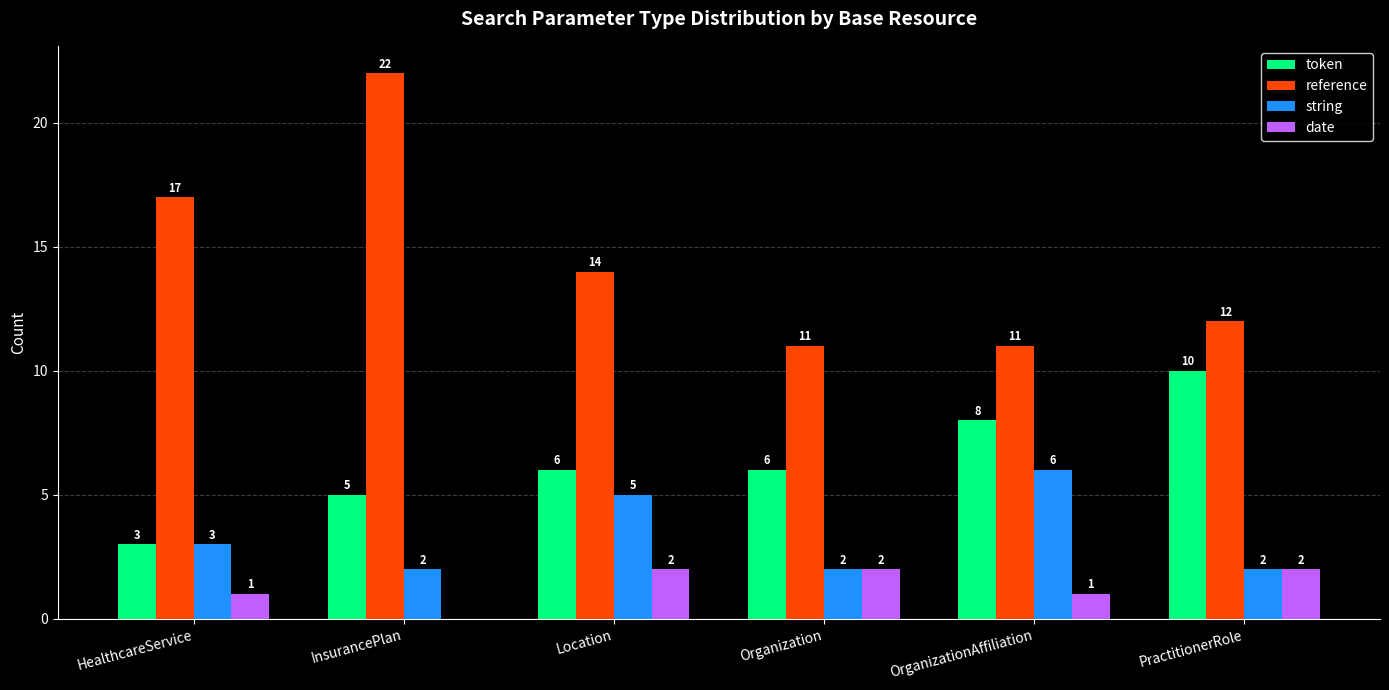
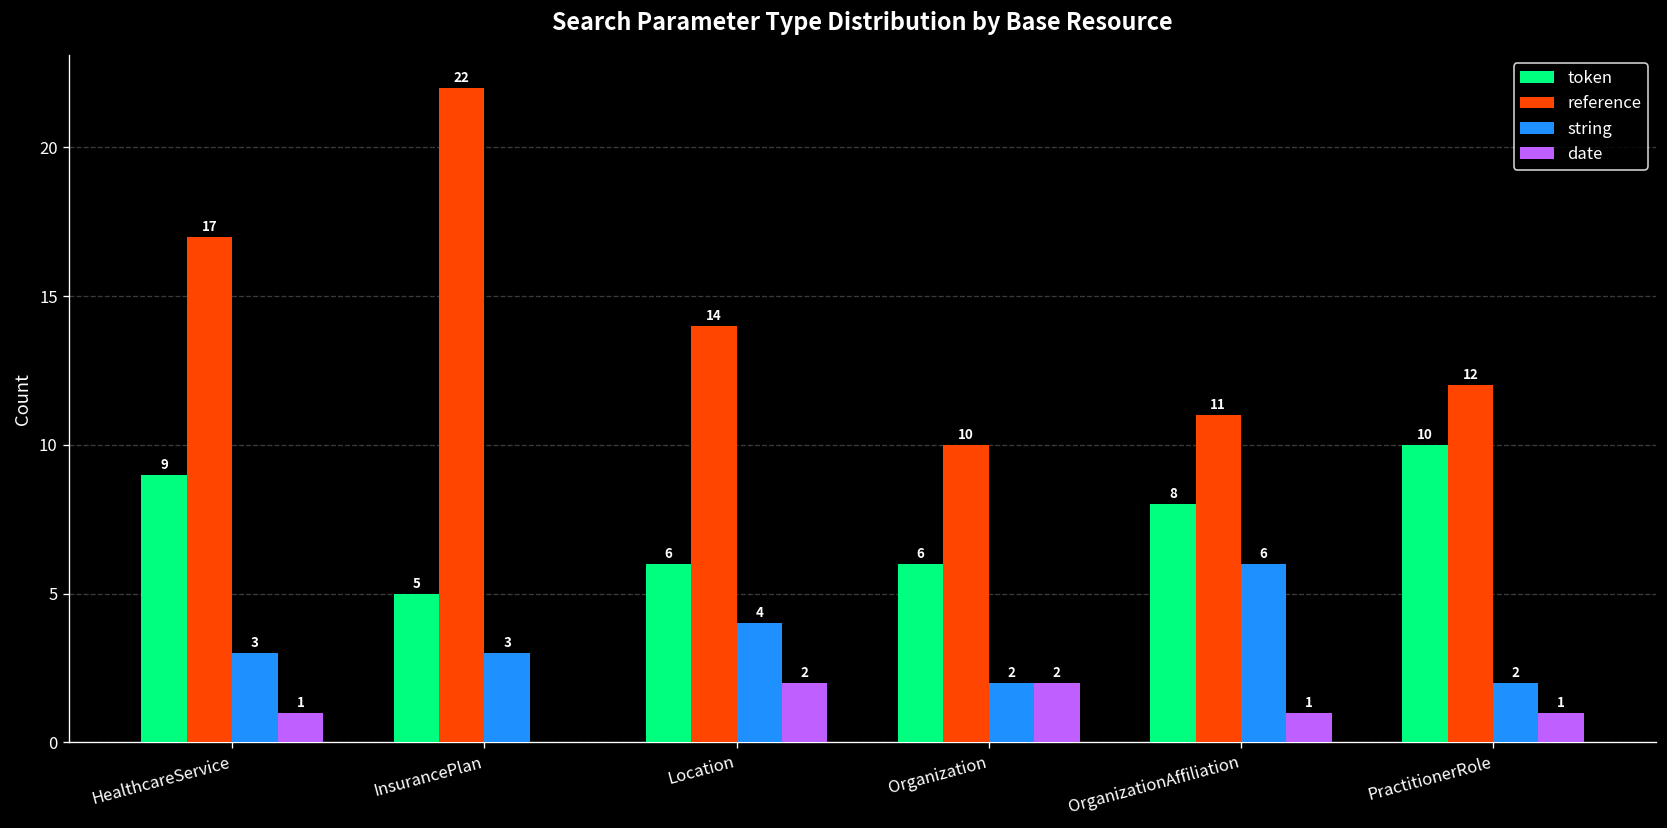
token, HealthcareService: 3 -> 9
string, InsurancePlan: 2 -> 3
string, Location: 5 -> 4
reference, Organization: 11 -> 10
date, PractitionerRole: 2 -> 1
